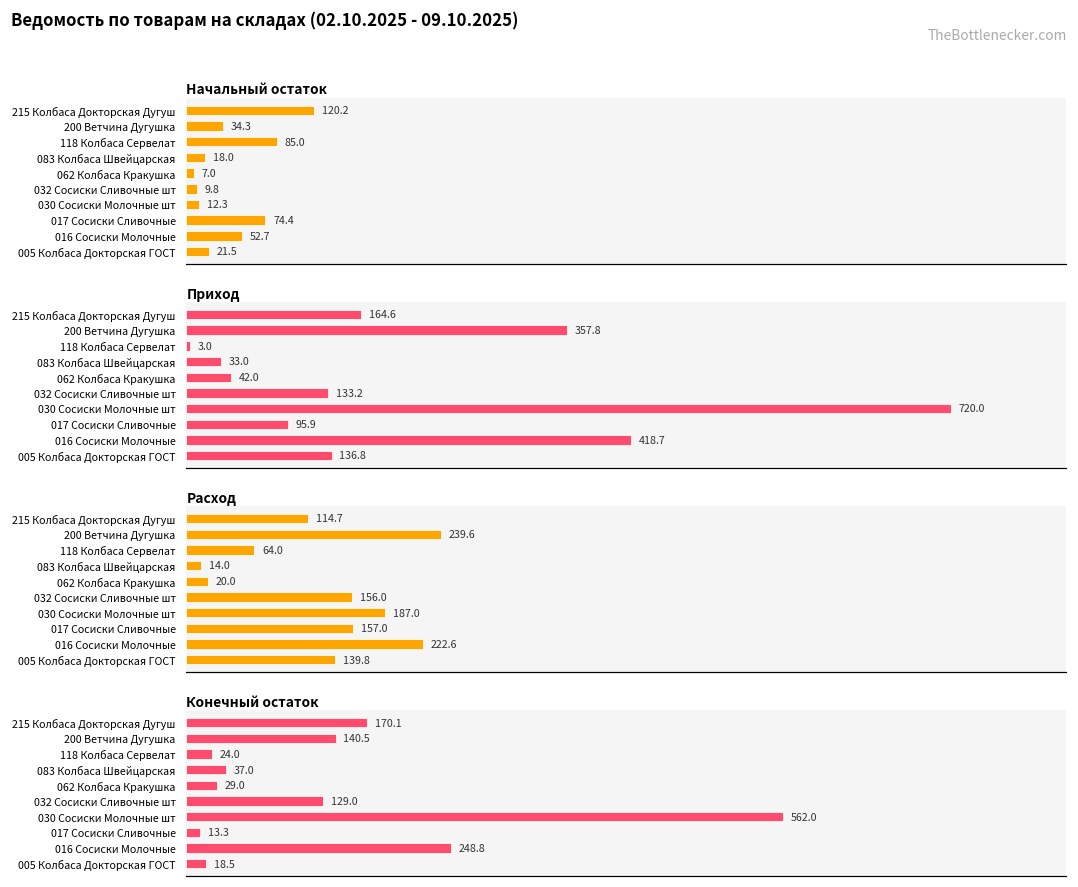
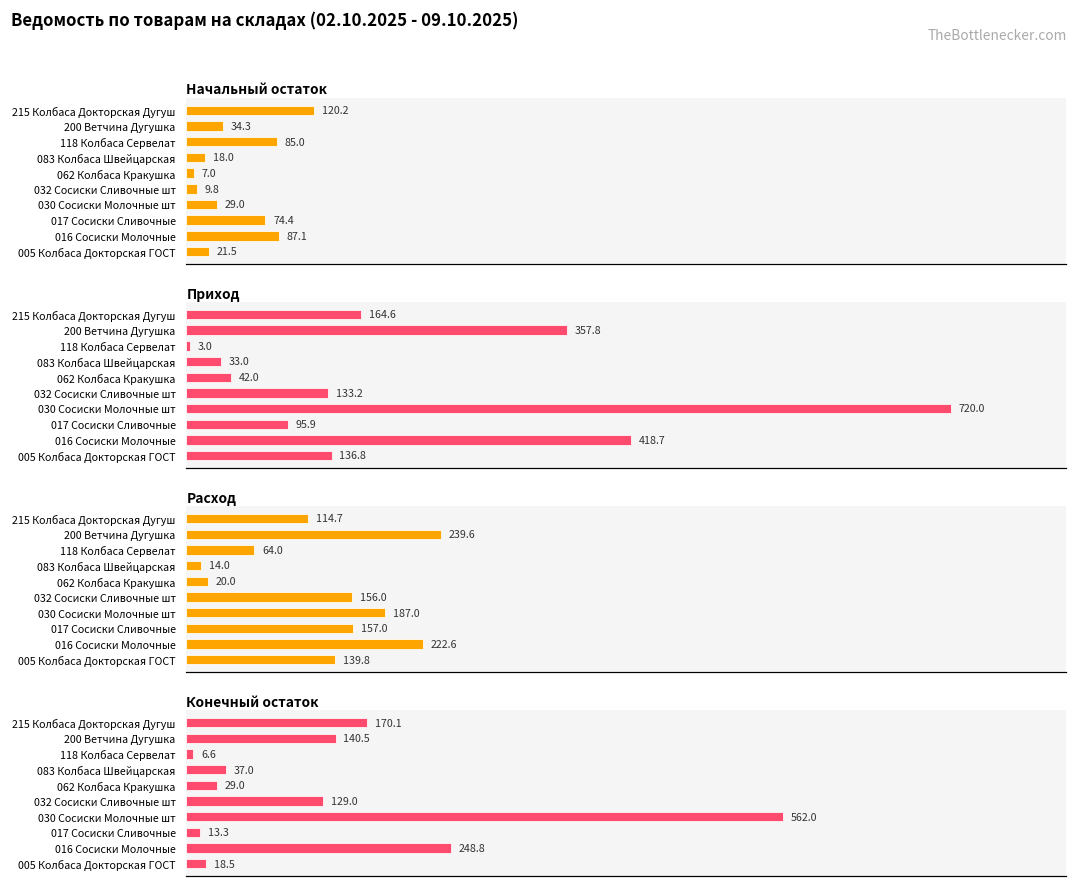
Начальный остаток, 030 Сосиски Молочные шт: 12.3 -> 29.0
Начальный остаток, 016 Сосиски Молочные: 52.7 -> 87.1
Конечный остаток, 118 Колбаса Сервелат: 24.0 -> 6.6
